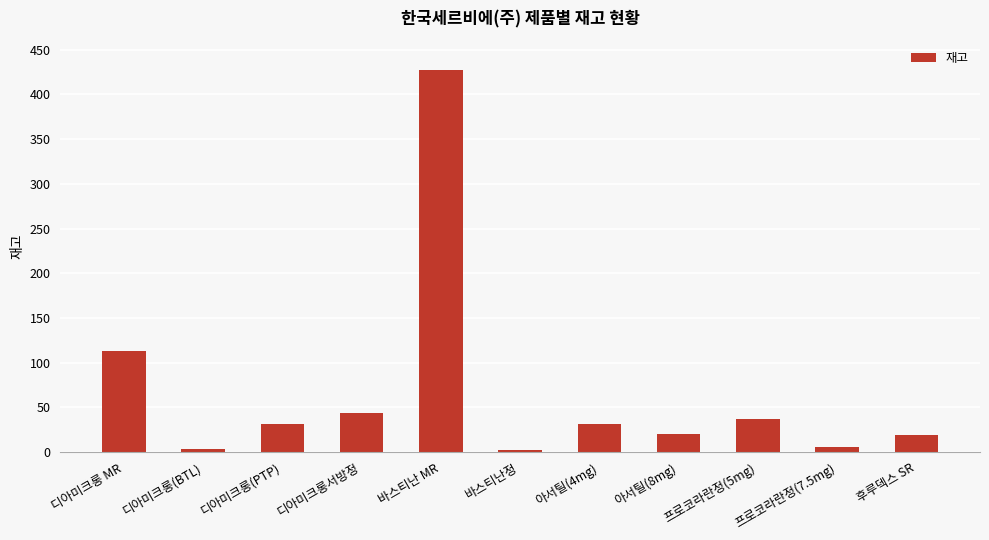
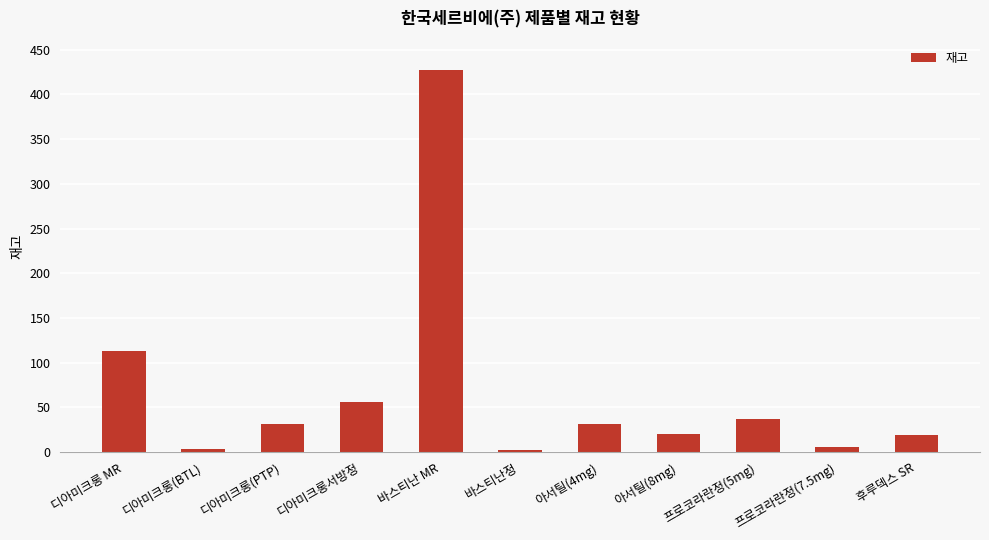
디아미크롱서방정: 40 -> 60
